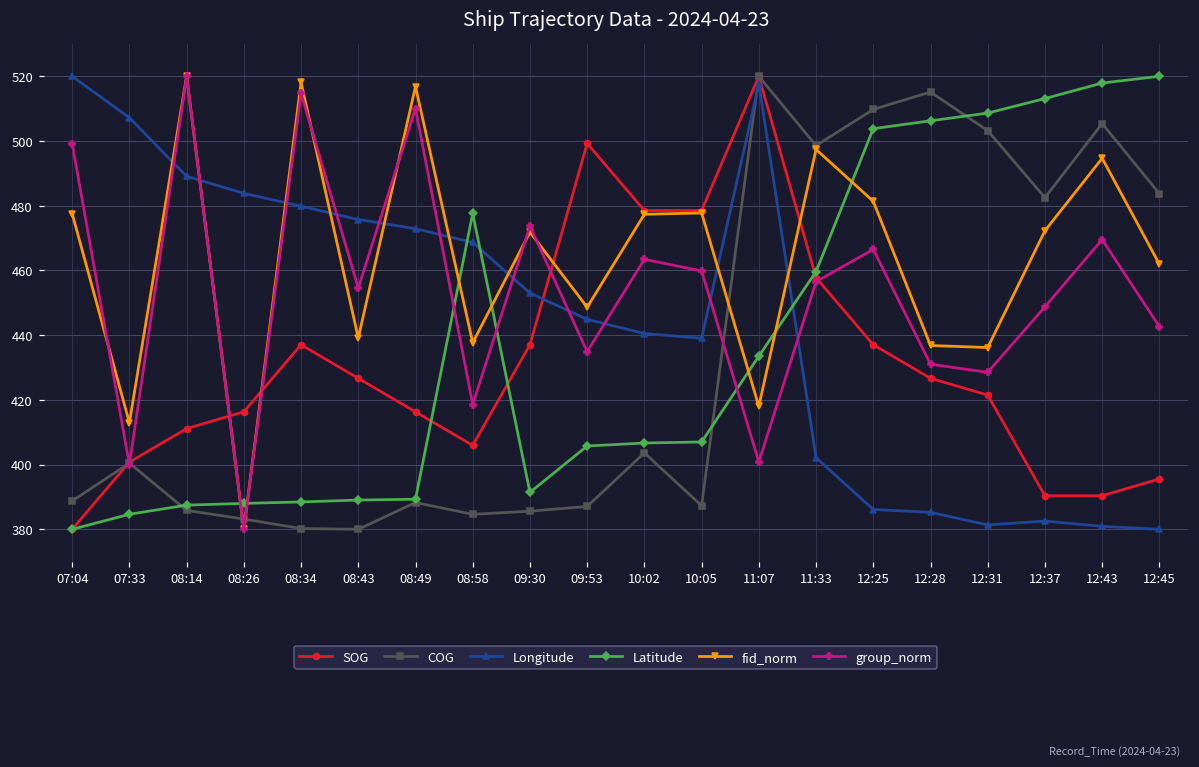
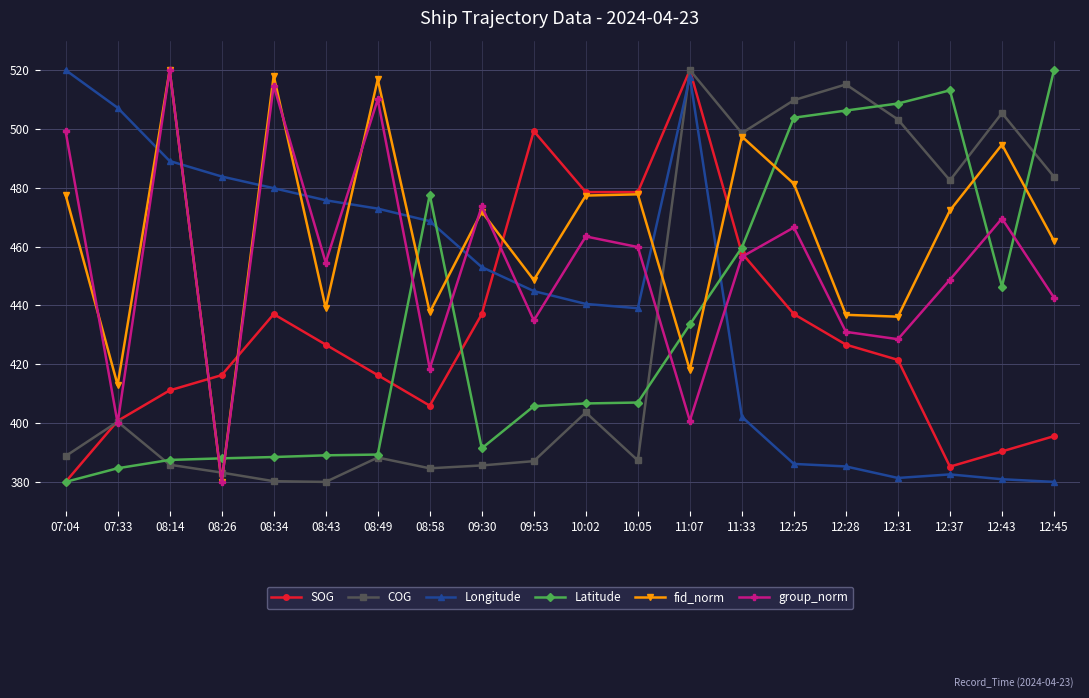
SOG, 12:37: 390 -> 385
Latitude, 12:43: 518 -> 446
